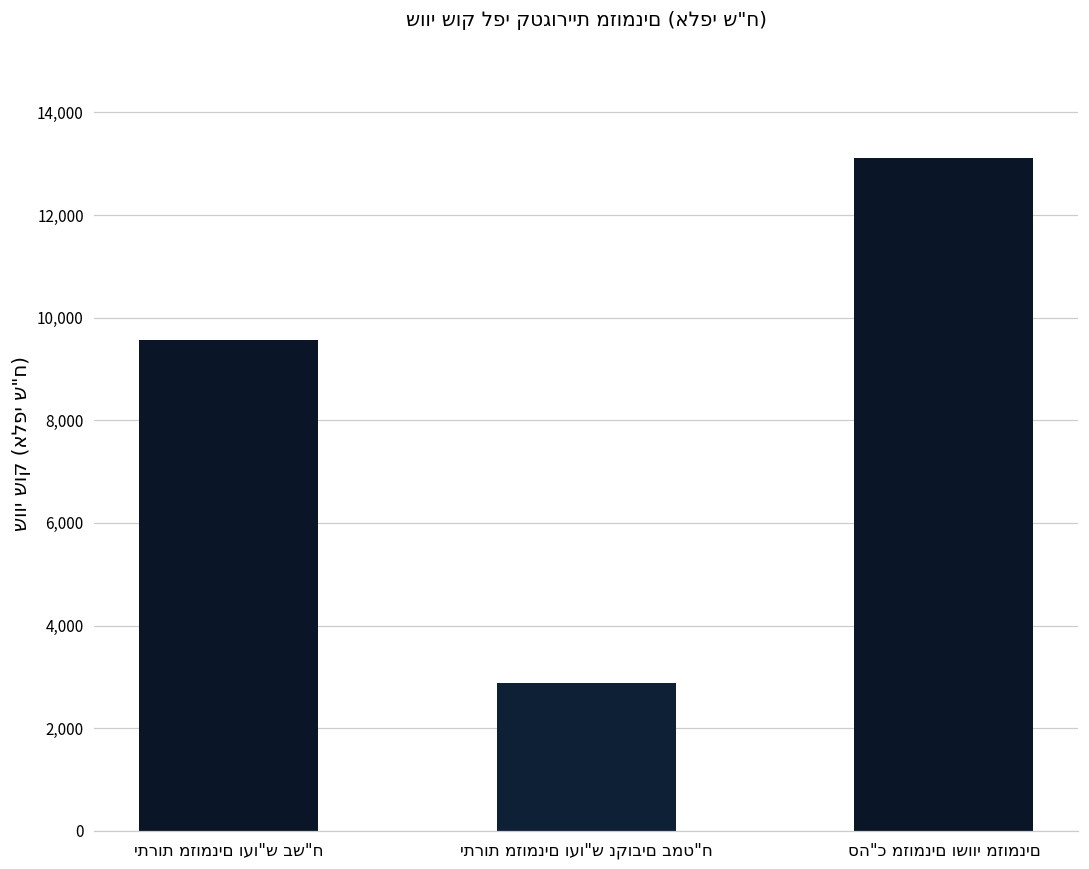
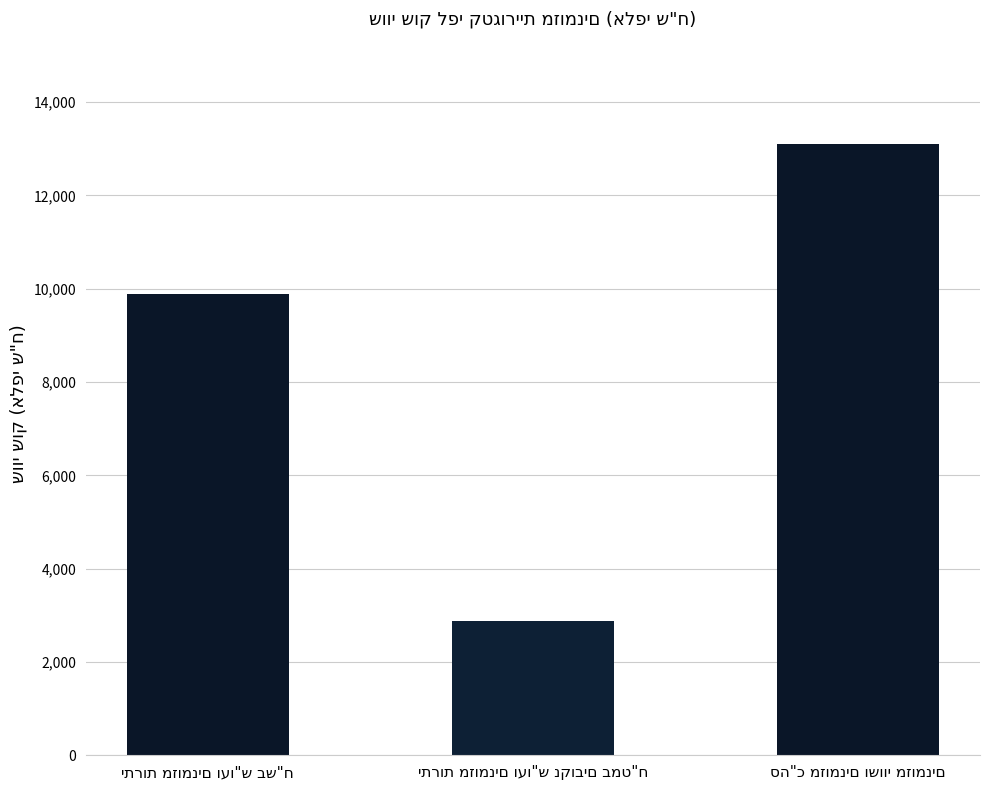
יתרות מזומנים ועו"ש בש"ח: 9,600 -> 9,900
